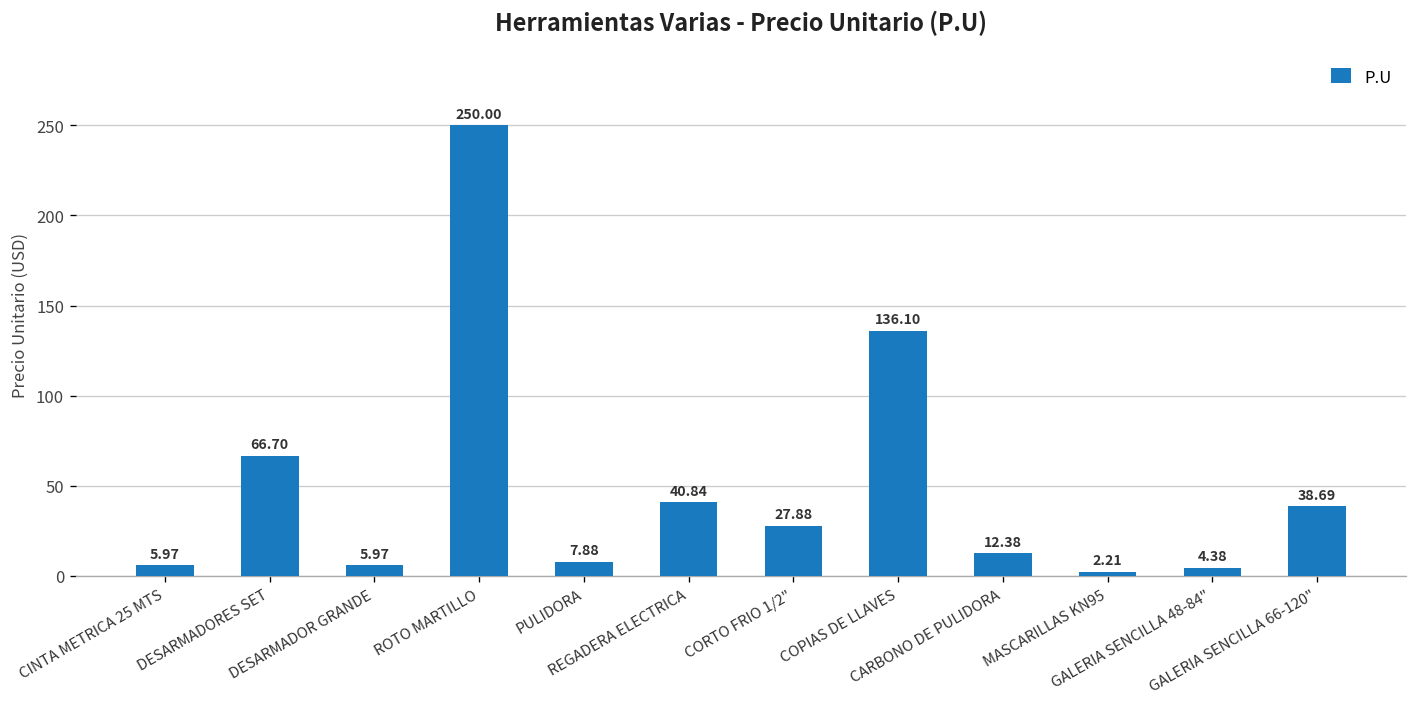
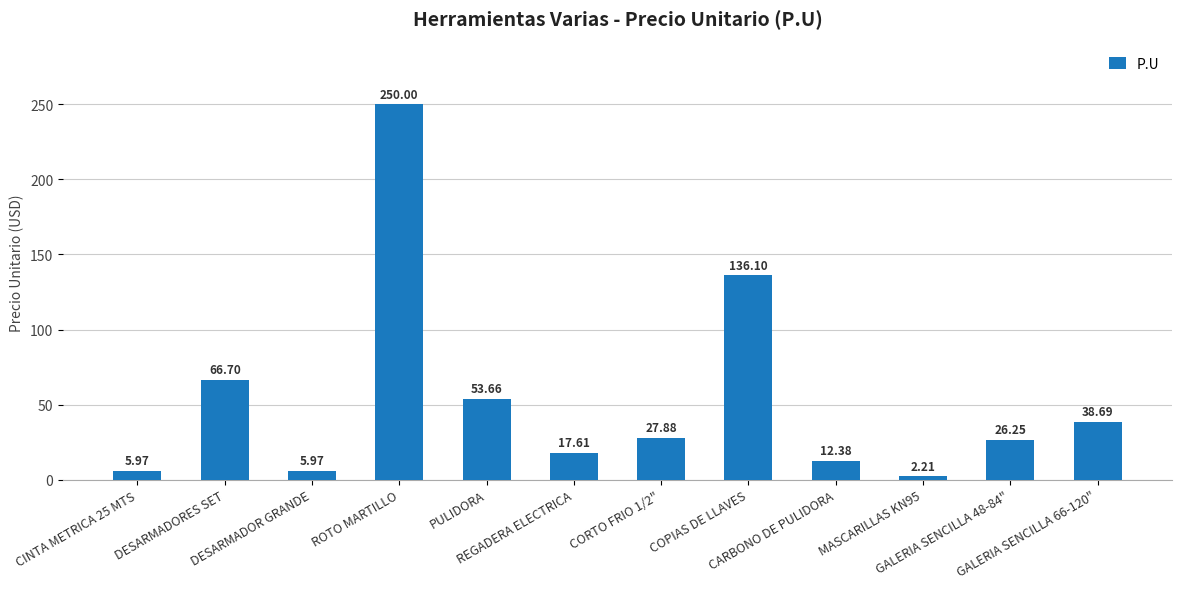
PULIDORA: 7.88 -> 53.66
REGADERA ELECTRICA: 40.84 -> 17.61
GALERIA SENCILLA 48-84": 4.38 -> 26.25
